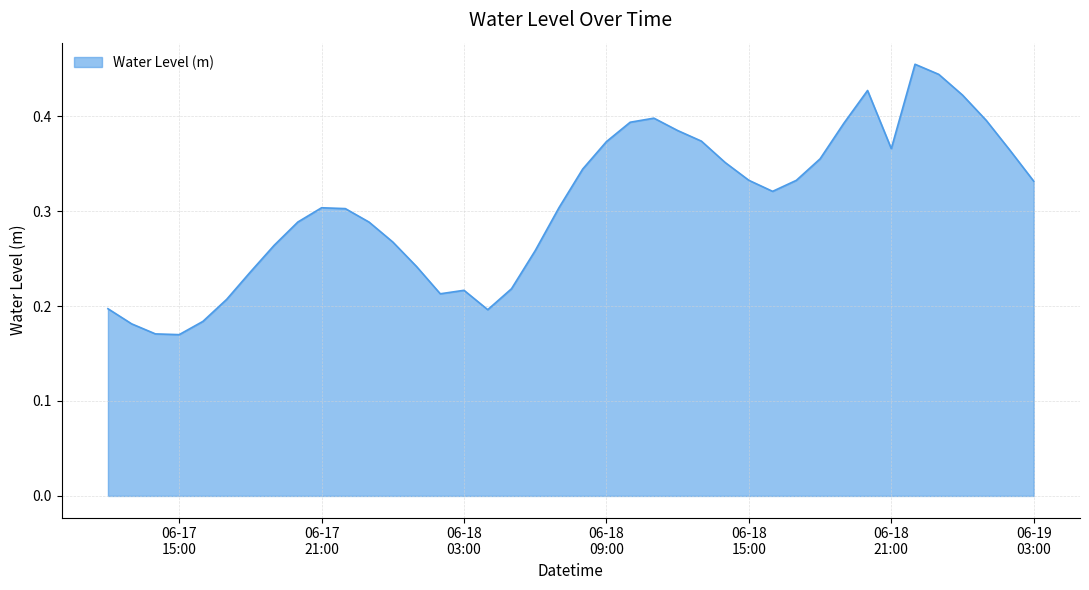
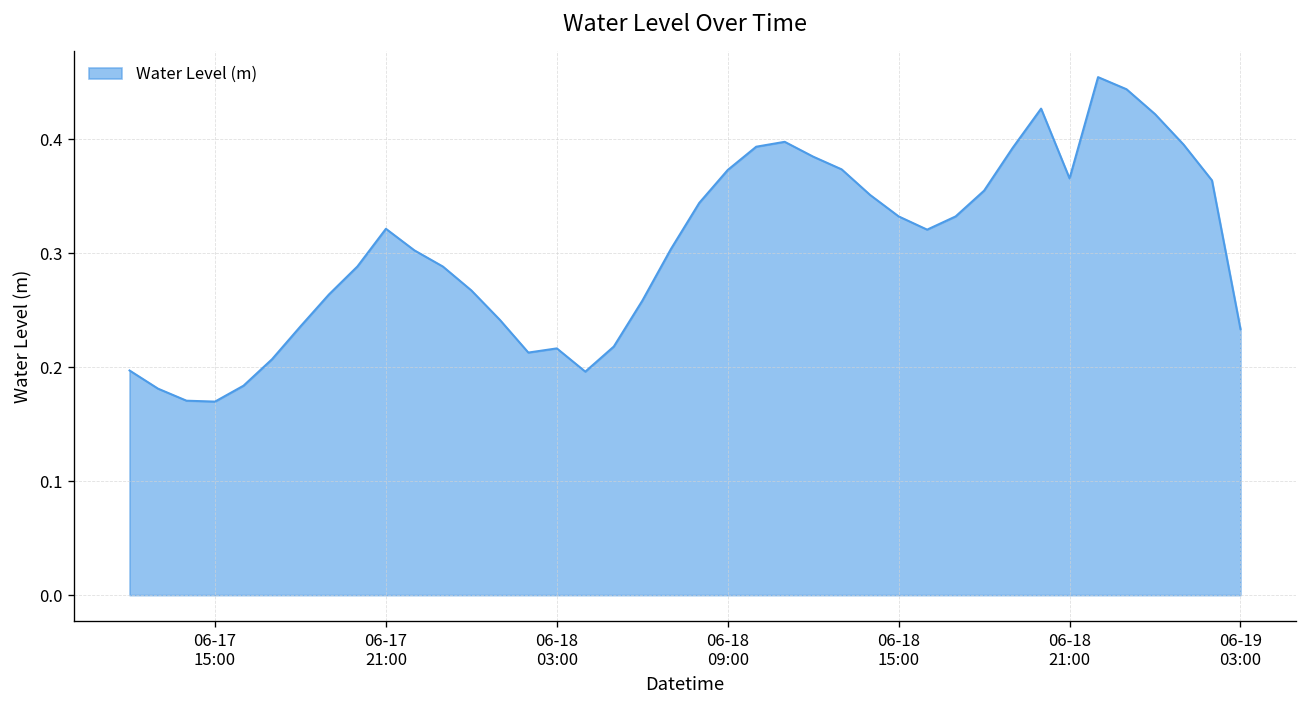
06-17 21:00: 0.30 -> 0.32
06-19 03:00: 0.33 -> 0.23
